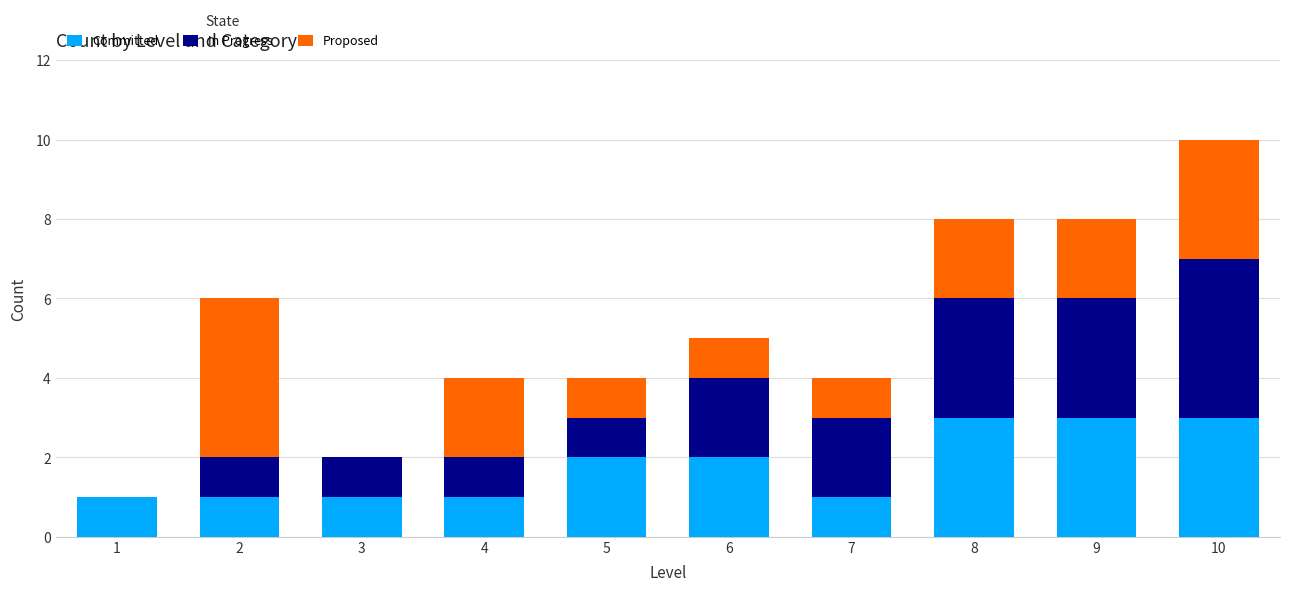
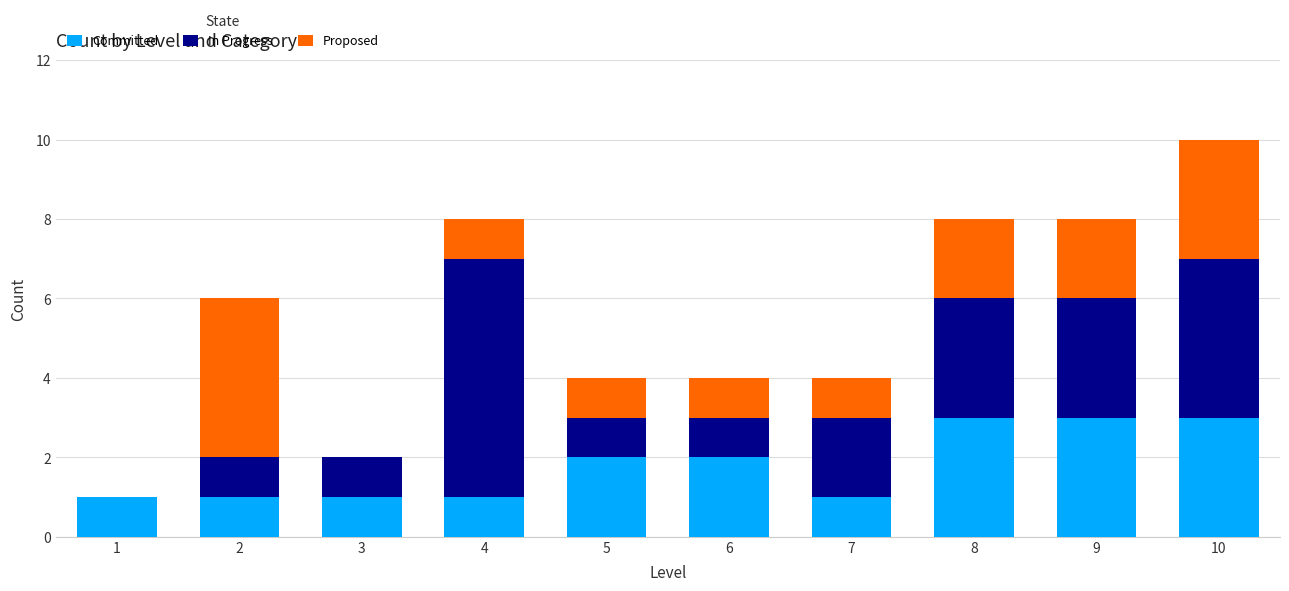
In Progress, 4: 1 -> 6
Proposed, 4: 2 -> 1
In Progress, 6: 2 -> 1
